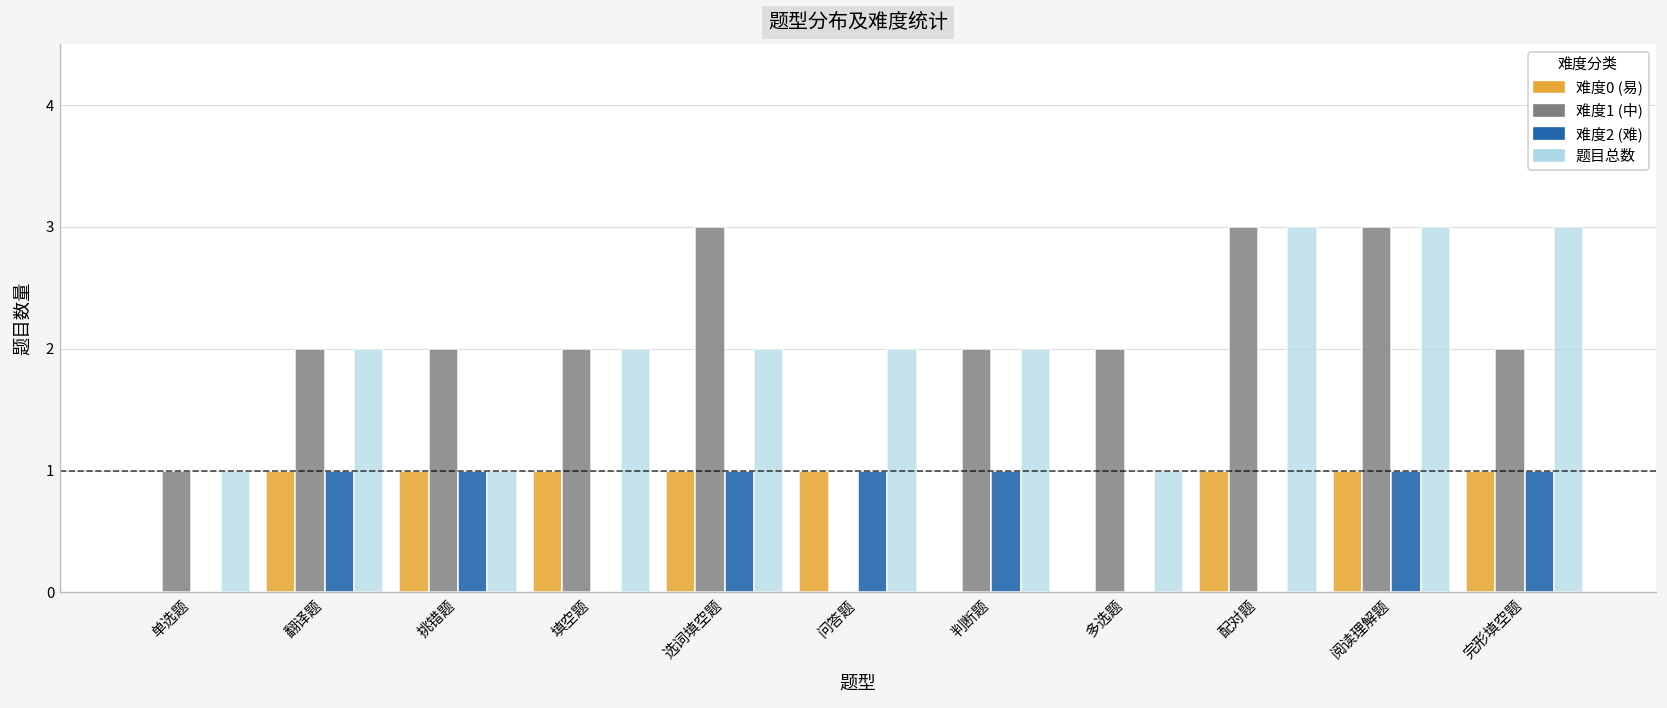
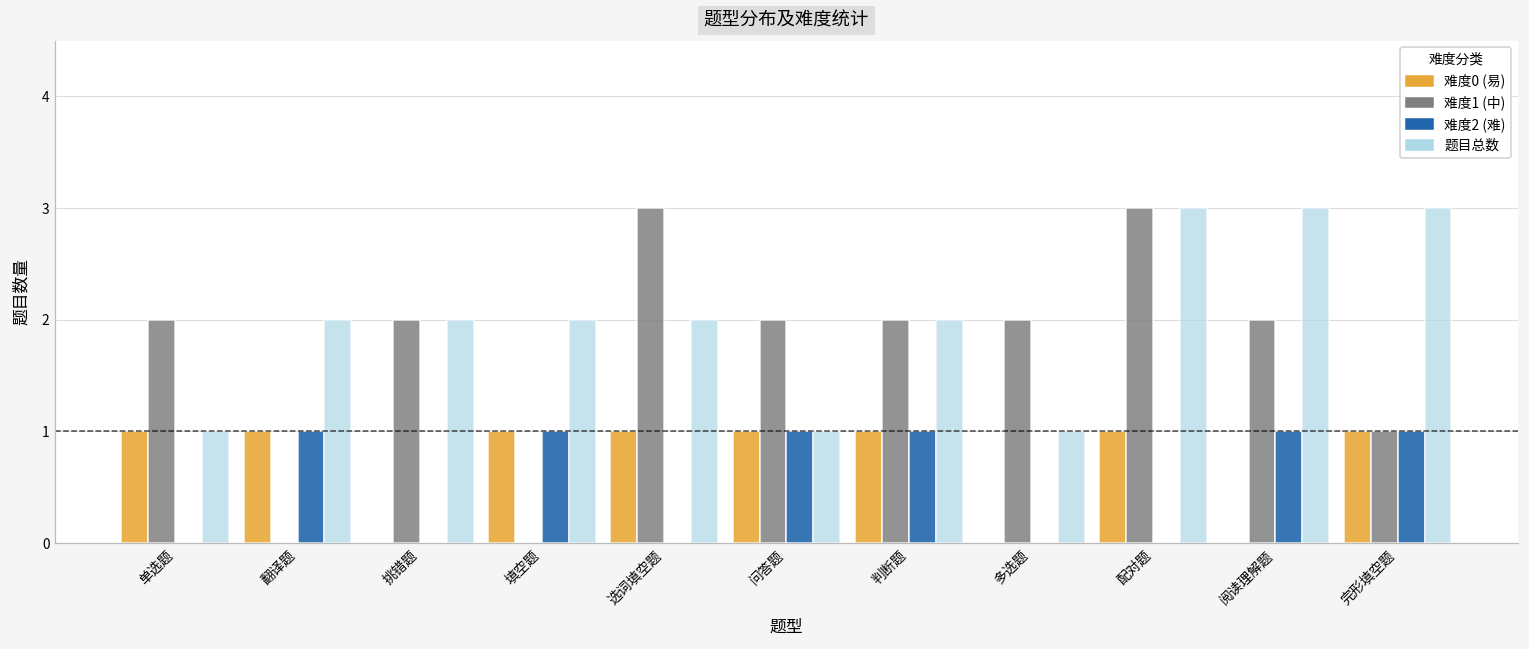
难度0 (易), 单选题: 0 -> 1
难度1 (中), 单选题: 1 -> 2
难度1 (中), 翻译题: 2 -> 0
难度0 (易), 挑错题: 1 -> 0
难度2 (难), 挑错题: 1 -> 0
题目总数, 挑错题: 1 -> 2
难度1 (中), 填空题: 2 -> 0
难度2 (难), 填空题: 0 -> 1
难度2 (难), 选词填空题: 1 -> 0
难度1 (中), 问答题: 0 -> 2
题目总数, 问答题: 2 -> 1
难度0 (易), 判断题: 0 -> 1
难度0 (易), 阅读理解题: 1 -> 0
难度1 (中), 阅读理解题: 3 -> 2
难度1 (中), 完形填空题: 2 -> 1
